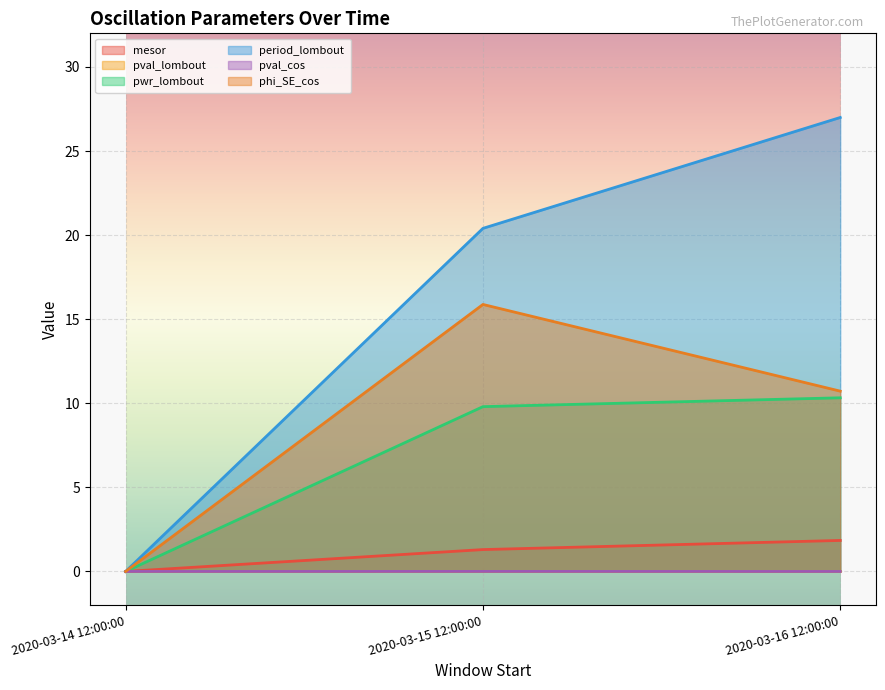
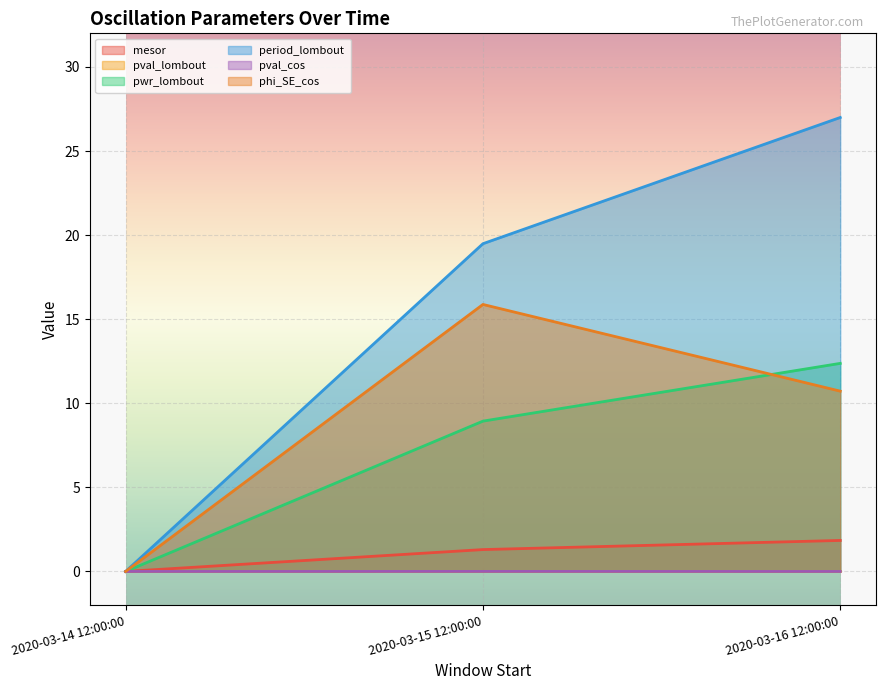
pwr_lombout, 2020-03-15 12:00:00: 9.8 -> 8.9
period_lombout, 2020-03-15 12:00:00: 20.4 -> 19.5
pwr_lombout, 2020-03-16 12:00:00: 10.3 -> 12.4
